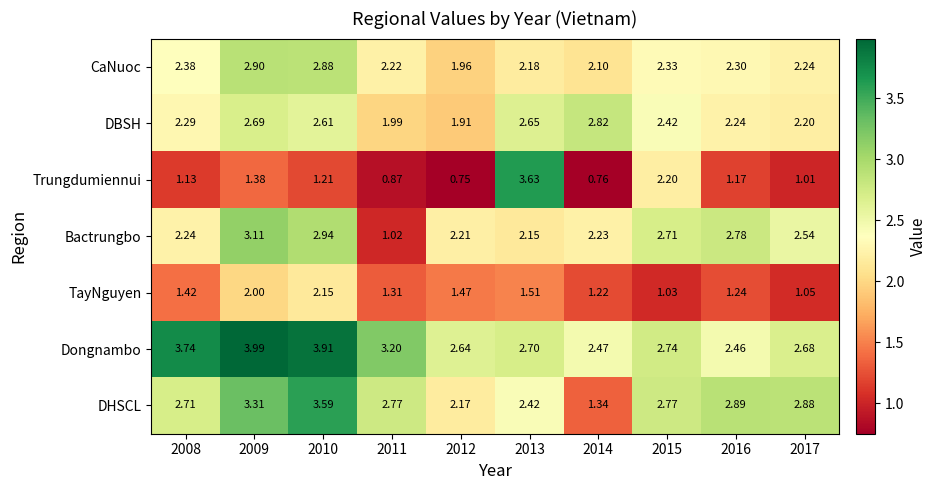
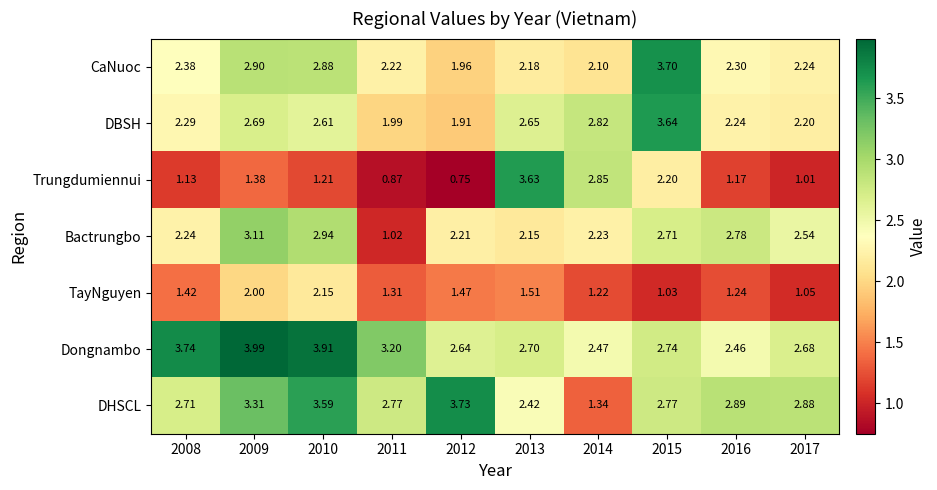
CaNuoc, 2015: 2.33 -> 3.70
DBSH, 2015: 2.42 -> 3.64
Trungdumiennui, 2014: 0.76 -> 2.85
DHSCL, 2012: 2.17 -> 3.73
